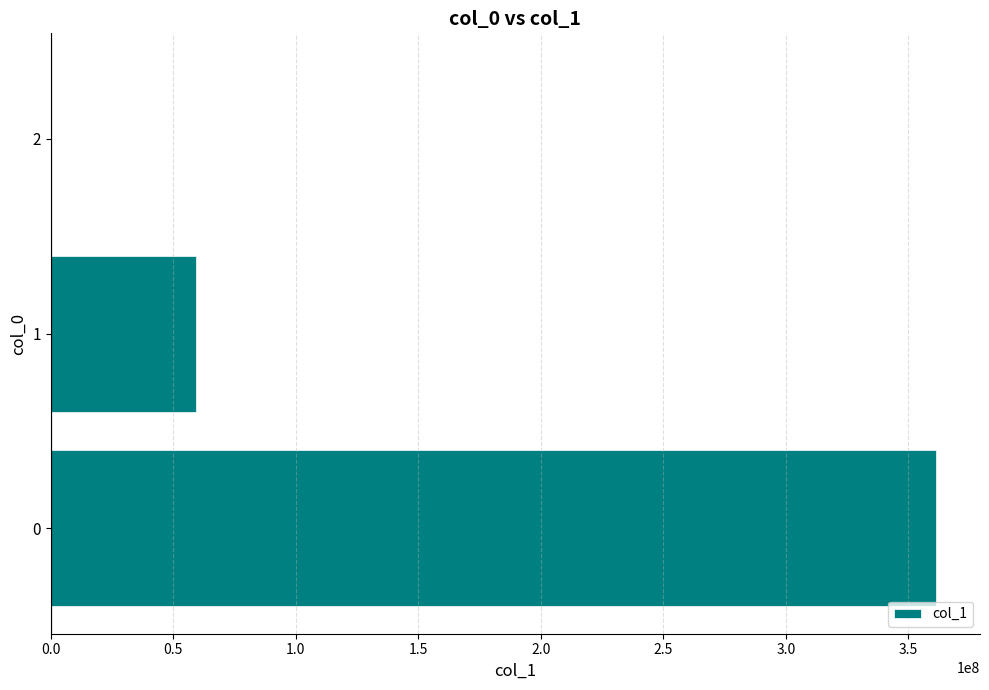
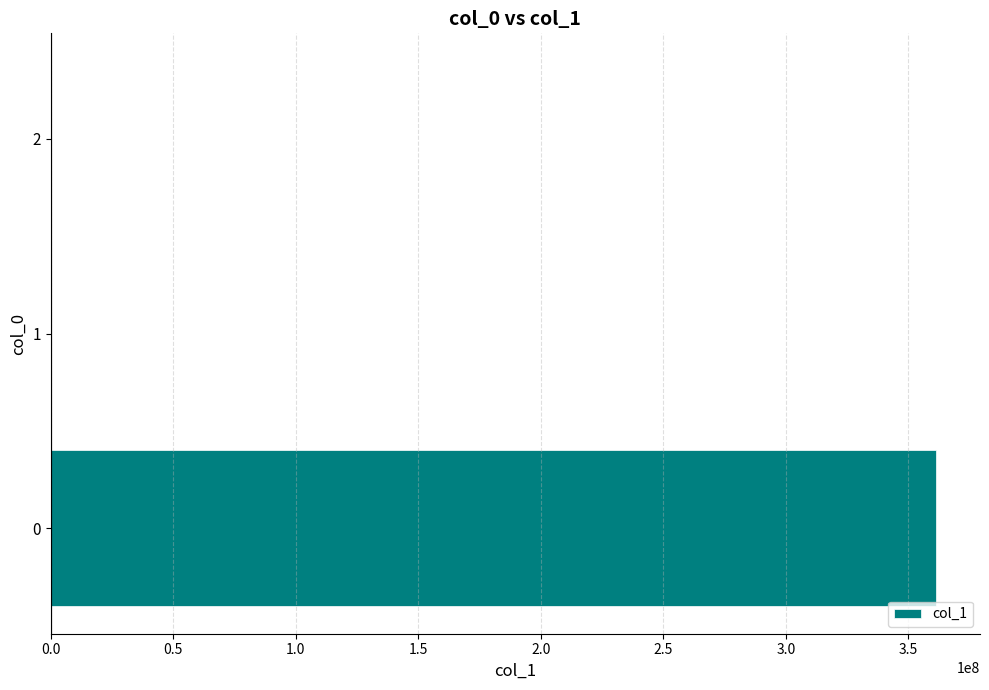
1: 59000000 -> 0
